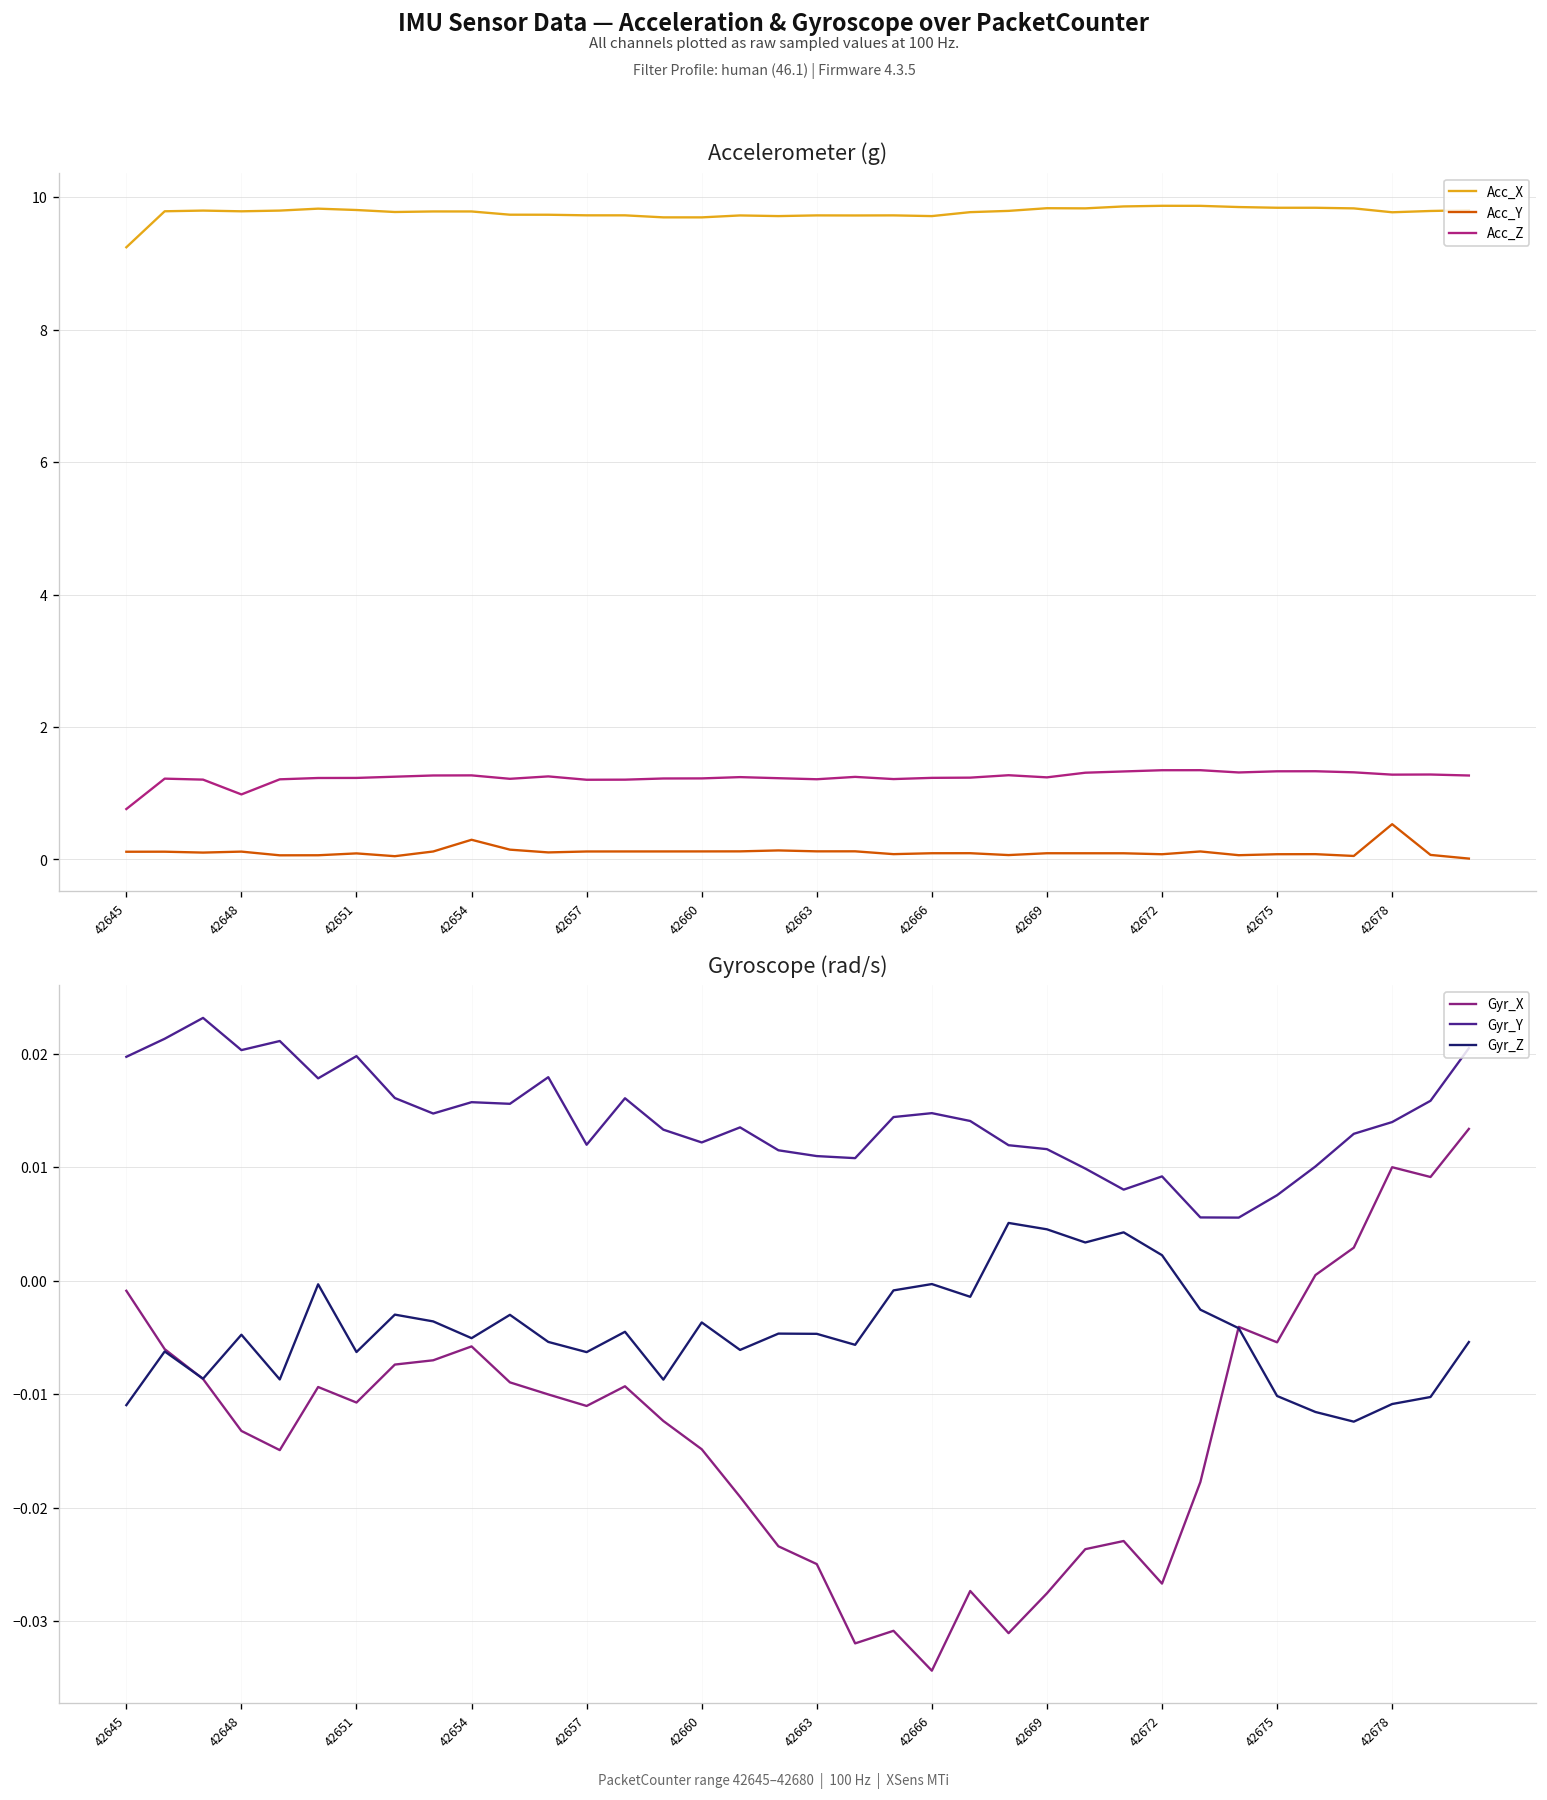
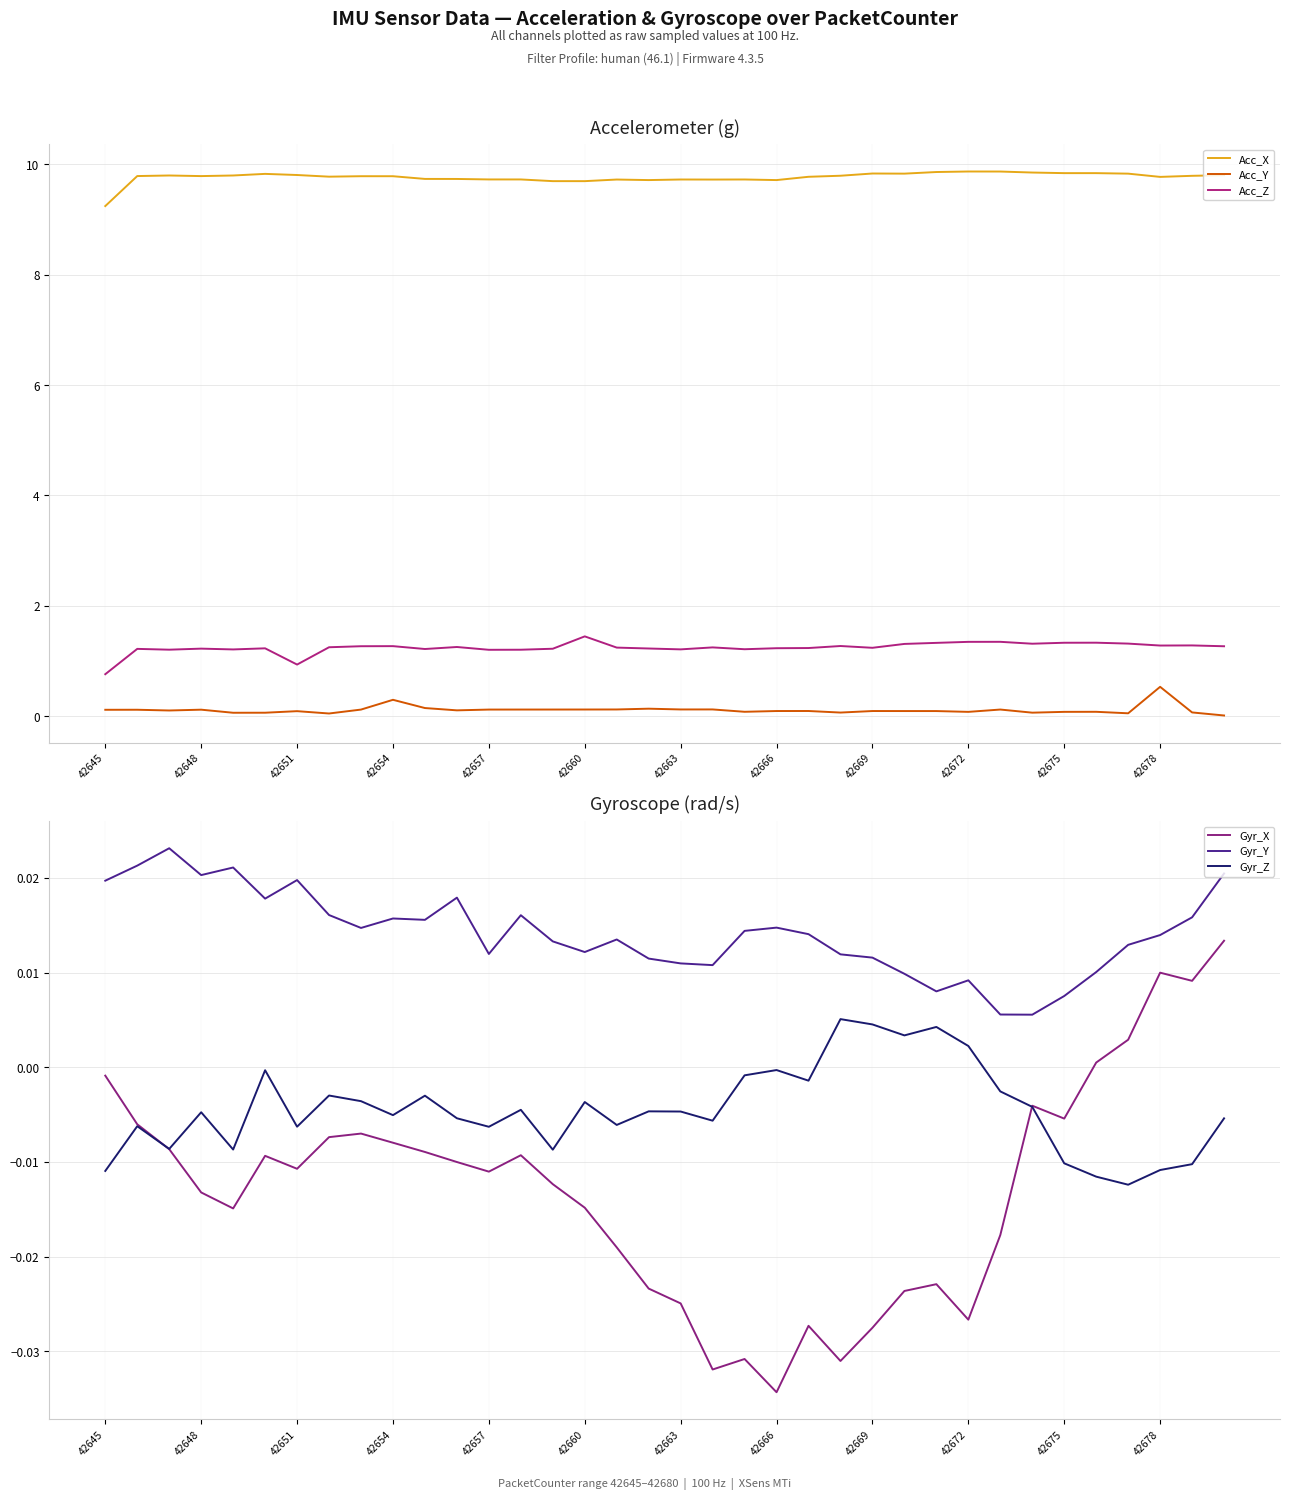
Accelerometer (g), Acc_Z, 42648: 1.0 -> 1.2
Accelerometer (g), Acc_Z, 42651: 1.2 -> 0.9
Accelerometer (g), Acc_Z, 42660: 1.2 -> 1.4
Gyroscope (rad/s), Gyr_X, 42654: -0.006 -> -0.008
